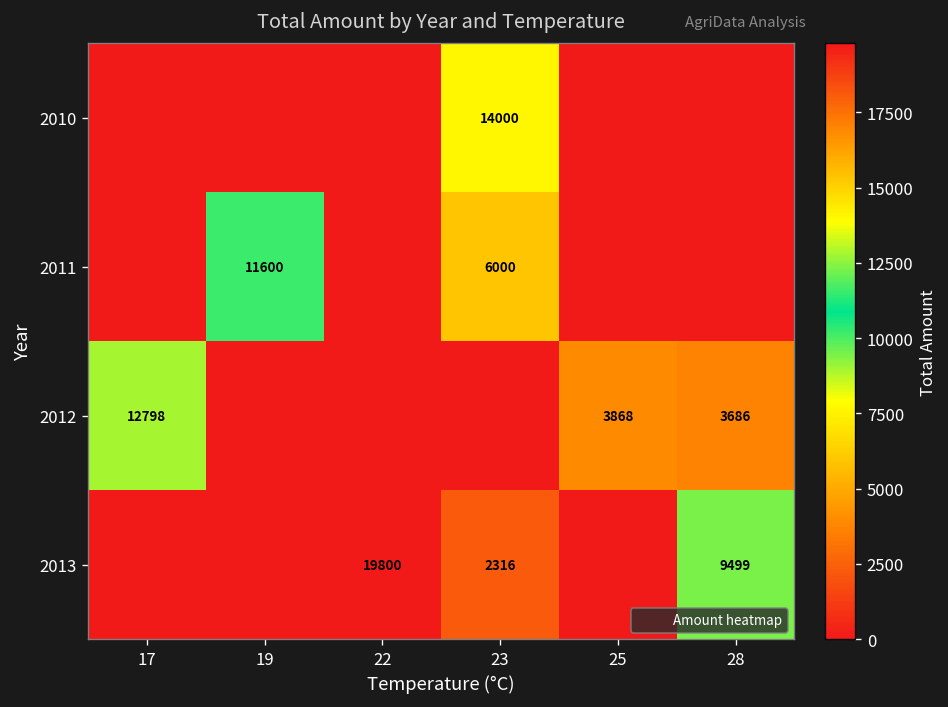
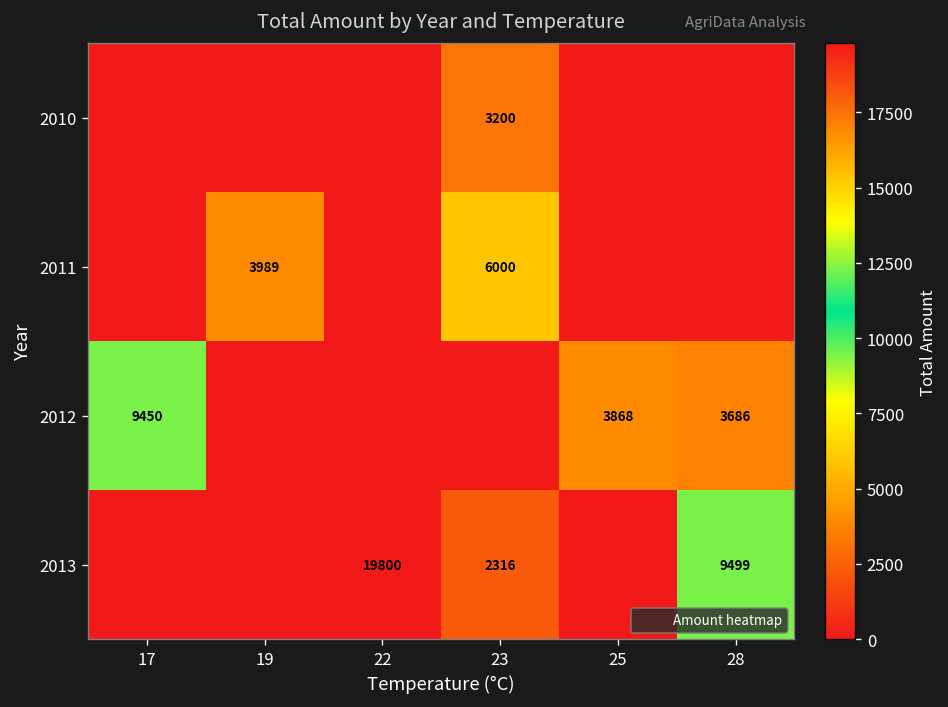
2010, 23: 14000 -> 3200
2011, 19: 11600 -> 3989
2012, 17: 12798 -> 9450
